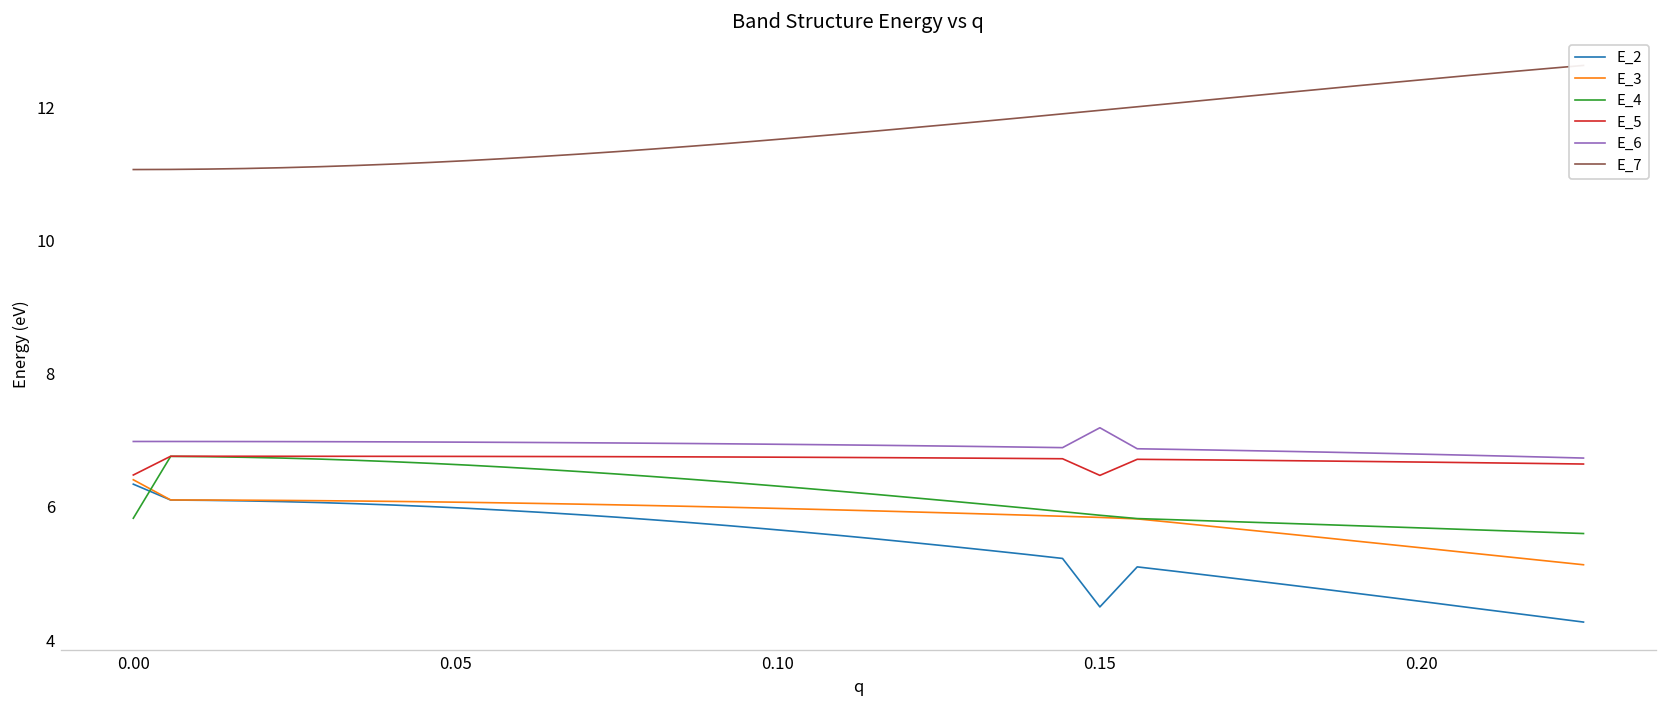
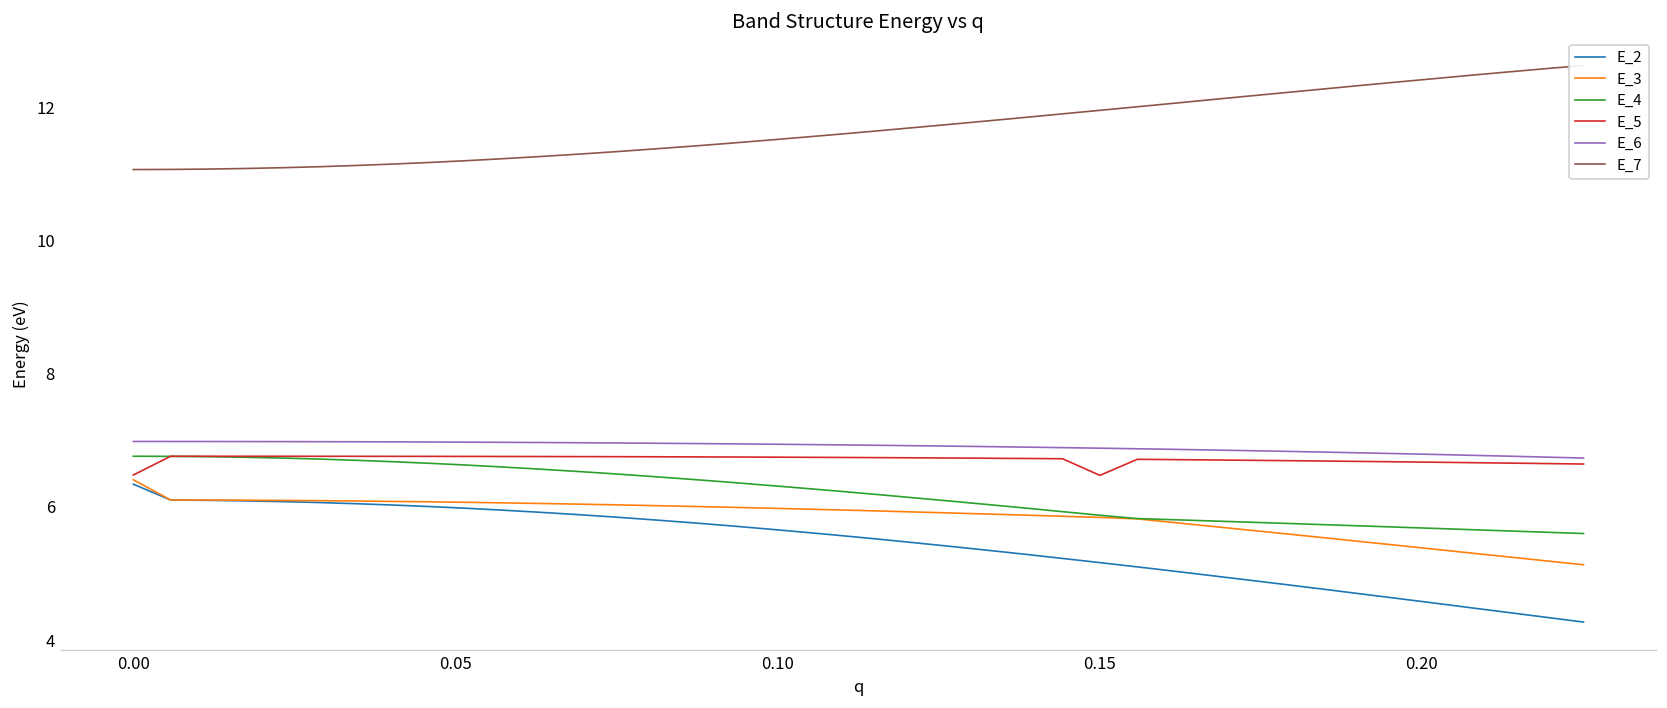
E_4, 0.00: 5.8 -> 6.8
E_2, 0.15: 4.5 -> 5.2
E_6, 0.15: 7.2 -> 6.9
